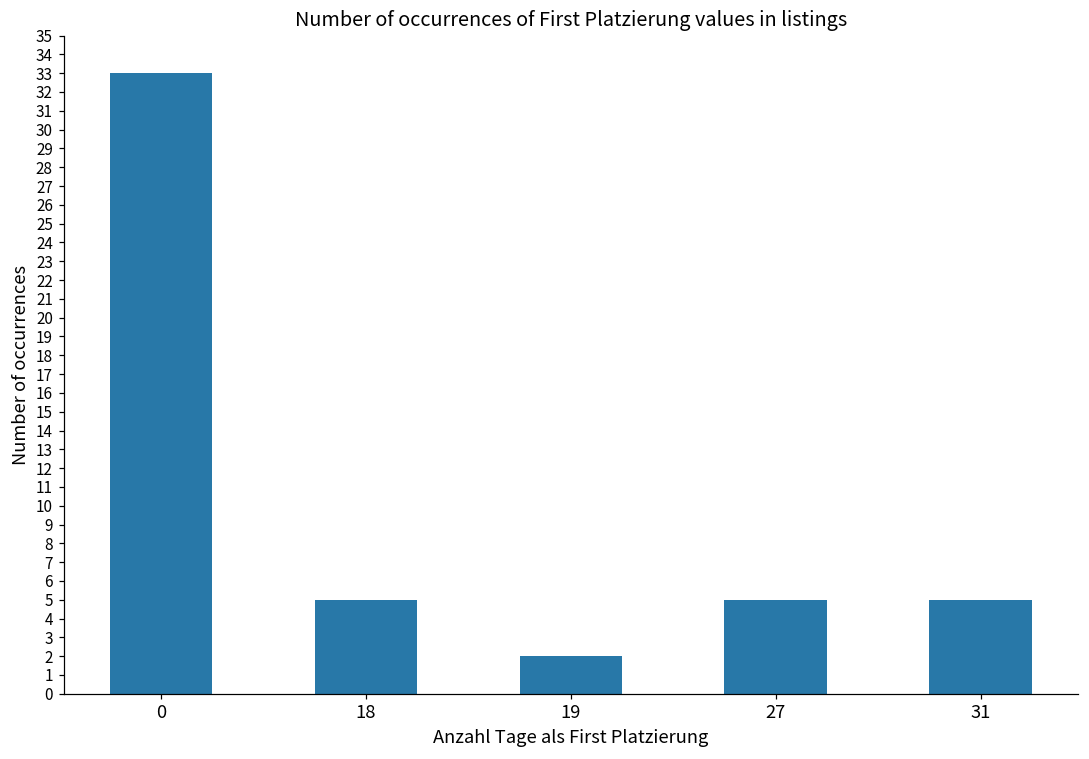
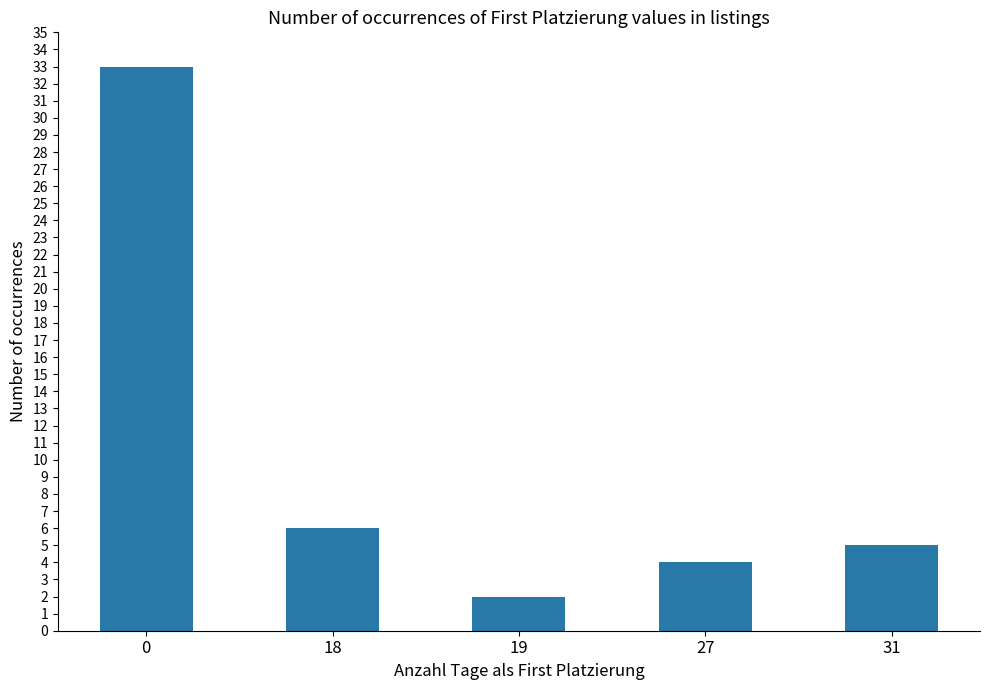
18: 5 -> 6
27: 5 -> 4
